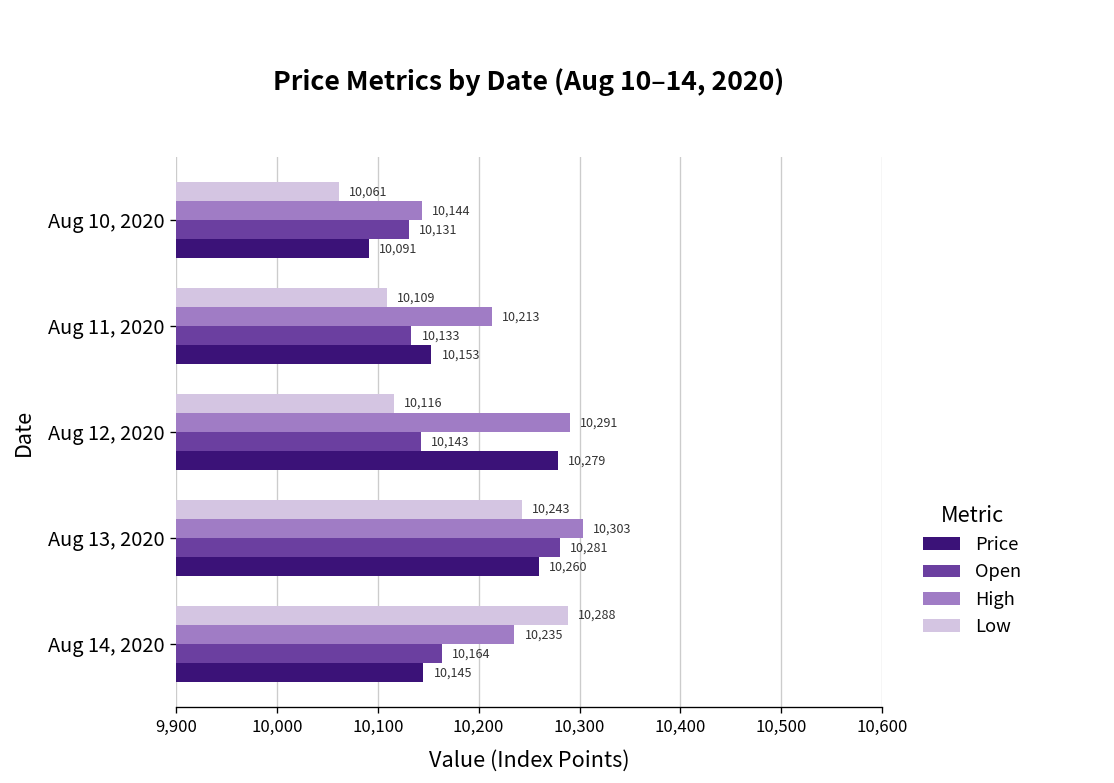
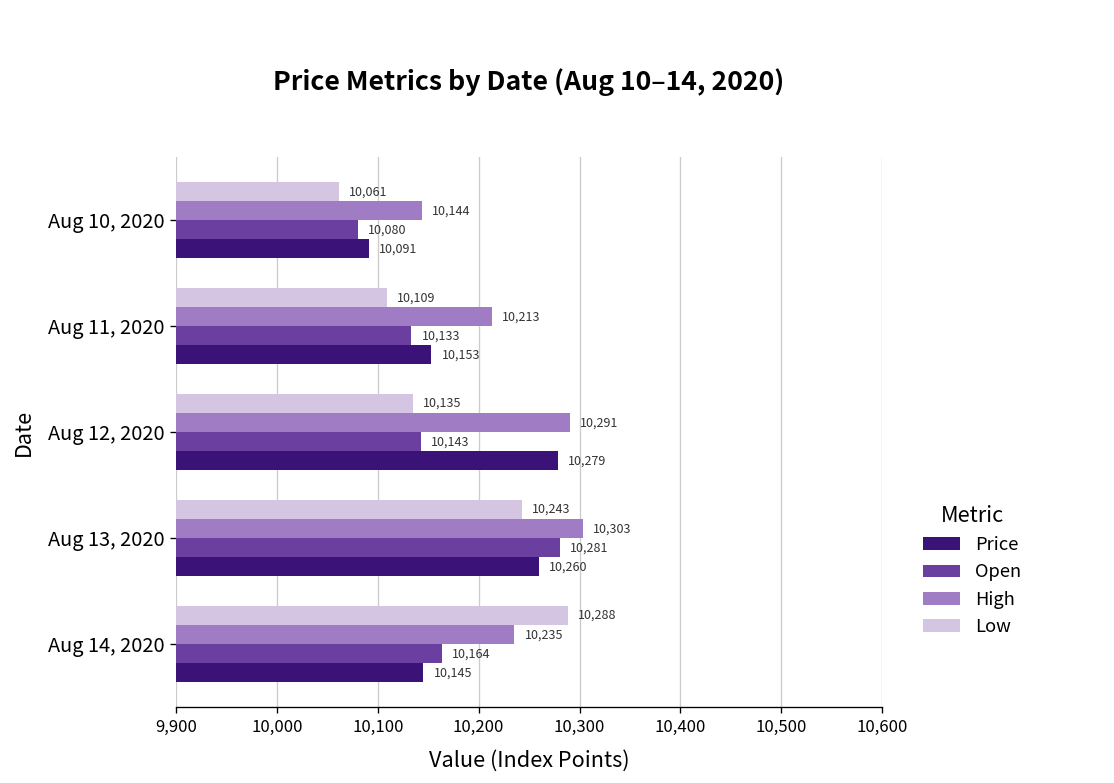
Open, Aug 10, 2020: 10,131 -> 10,080
Low, Aug 12, 2020: 10,116 -> 10,135
